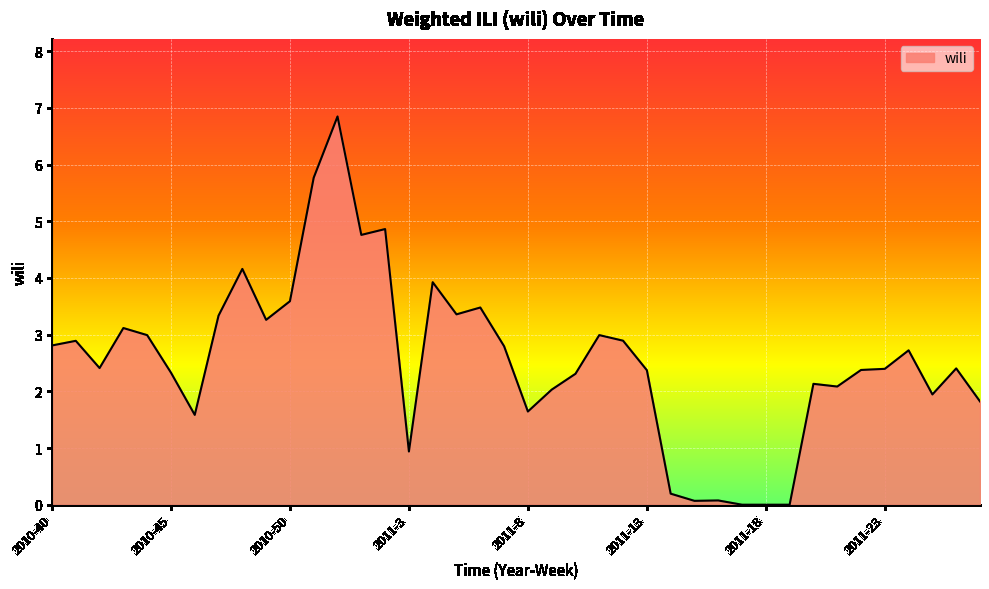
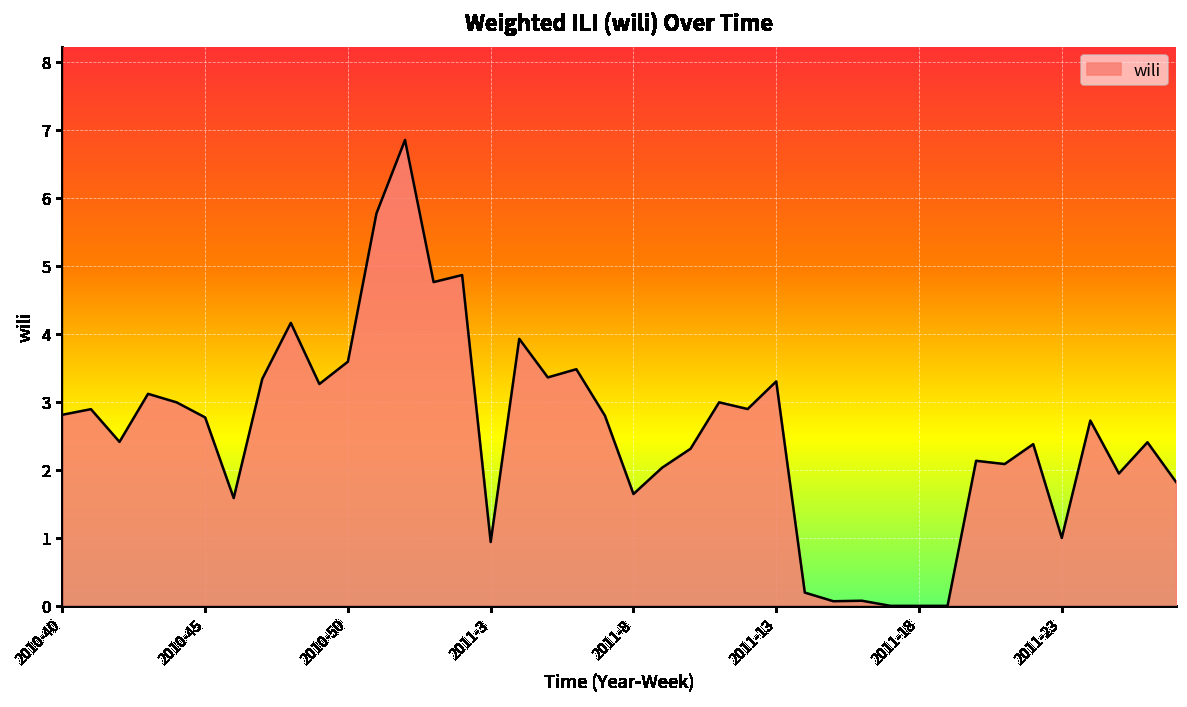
2010-45: 2.3 -> 2.8
2011-13: 2.4 -> 3.3
2011-23: 2.4 -> 1.0
